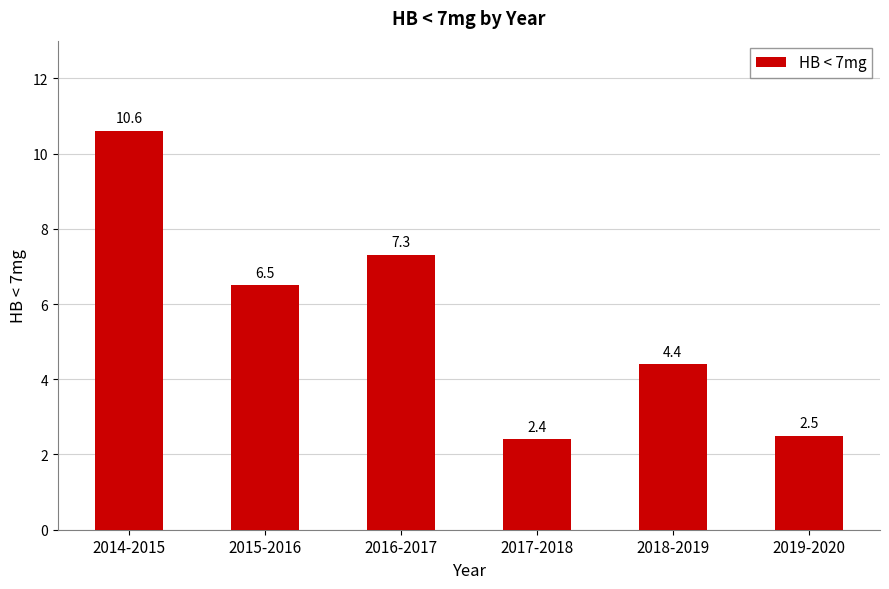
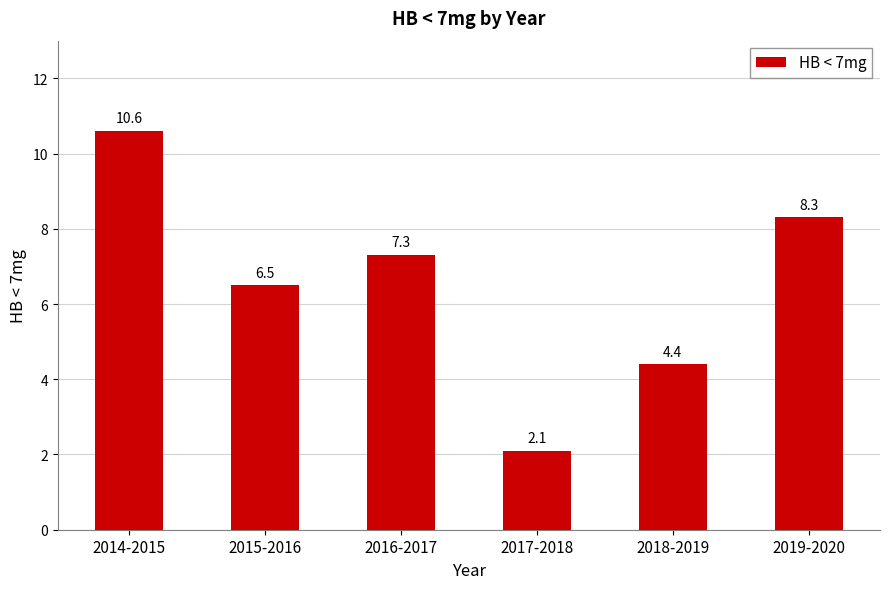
2017-2018: 2.4 -> 2.1
2019-2020: 2.5 -> 8.3
